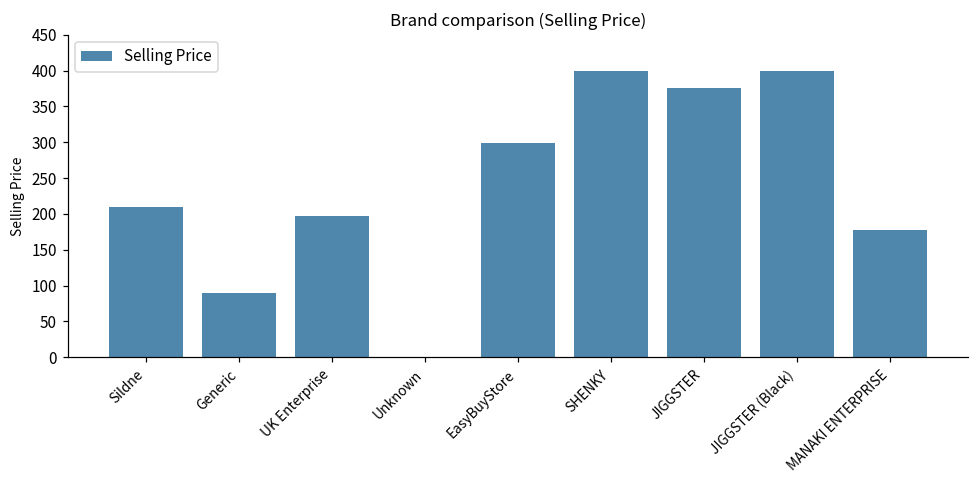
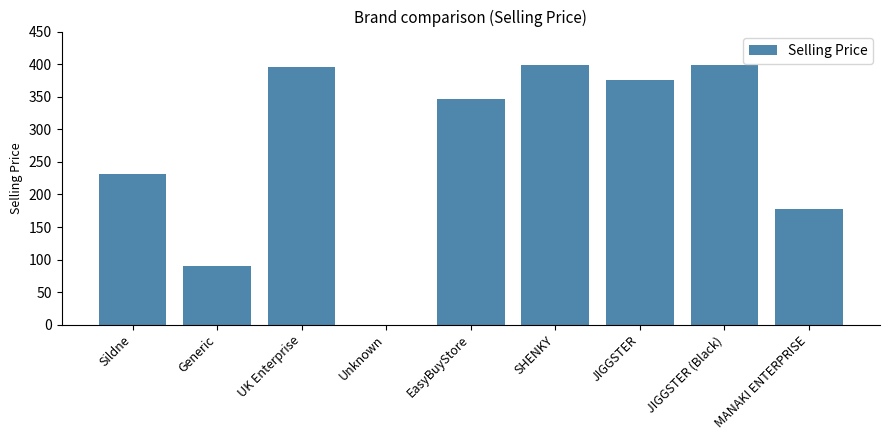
Sildne: 210 -> 230
UK Enterprise: 200 -> 400
EasyBuyStore: 300 -> 350
